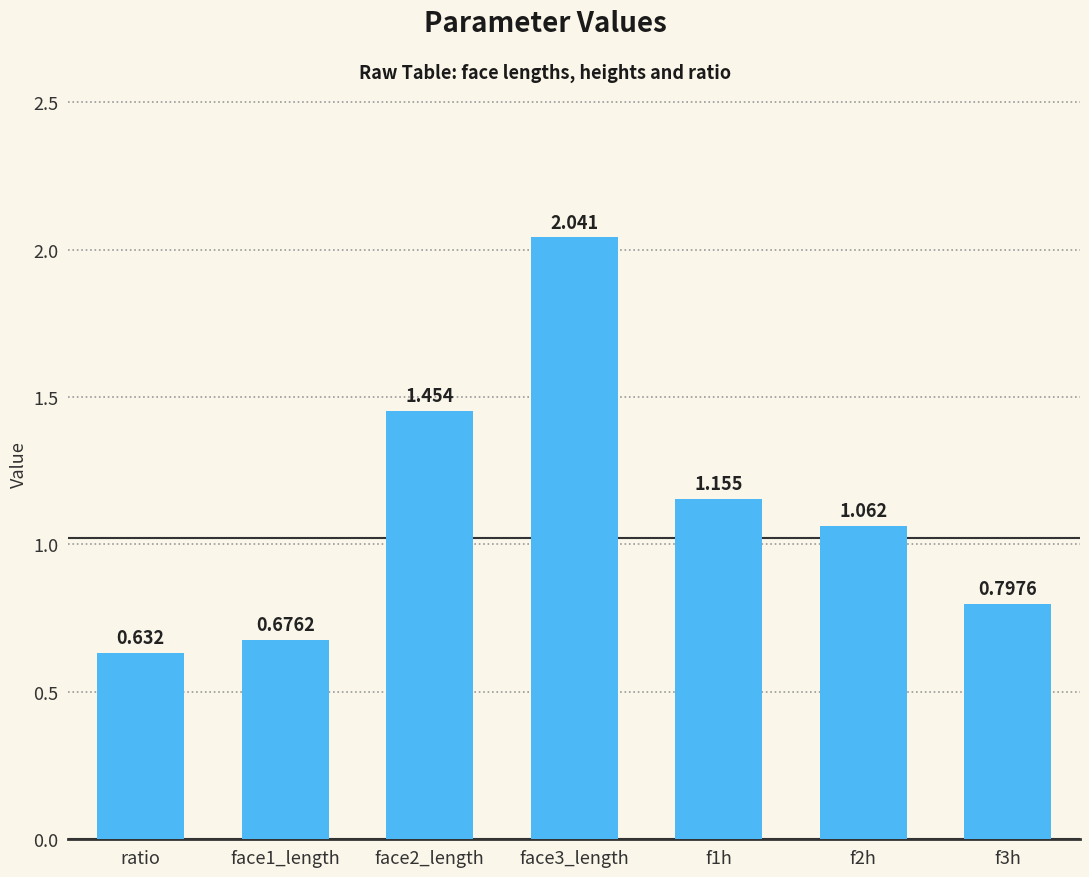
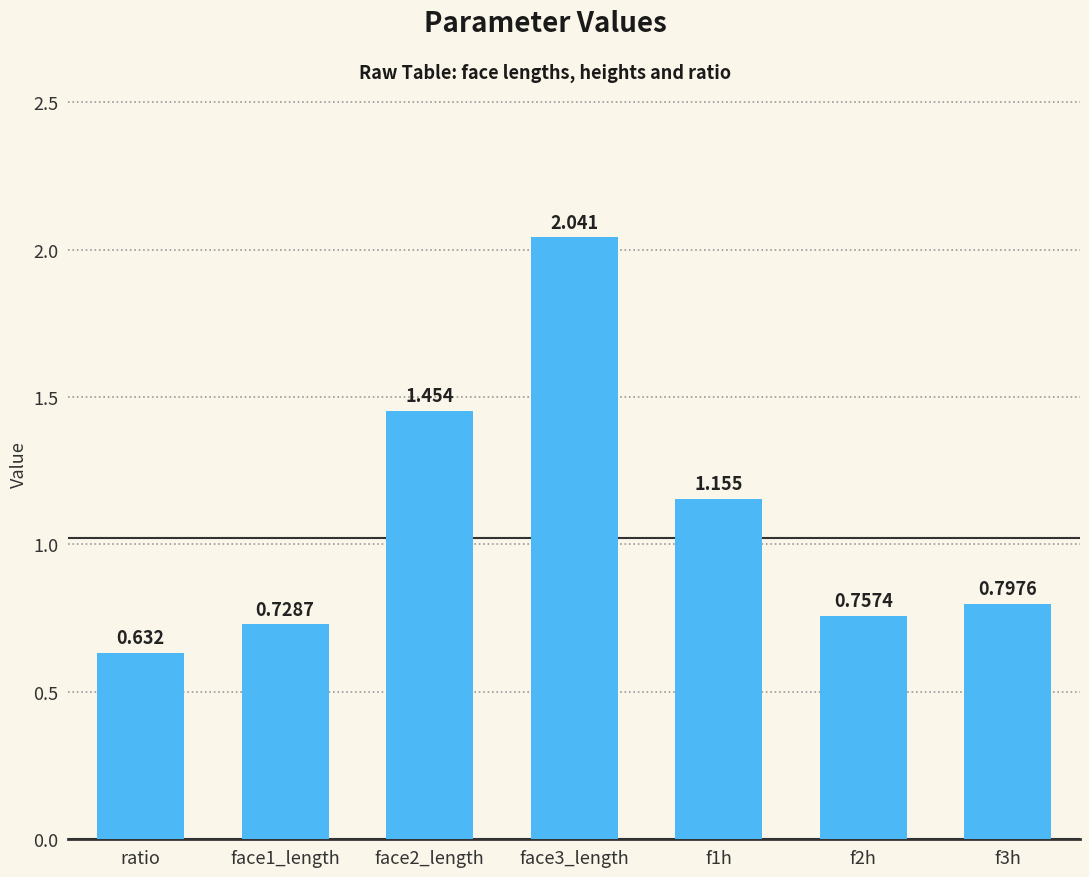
face1_length: 0.6762 -> 0.7287
f2h: 1.062 -> 0.7574
